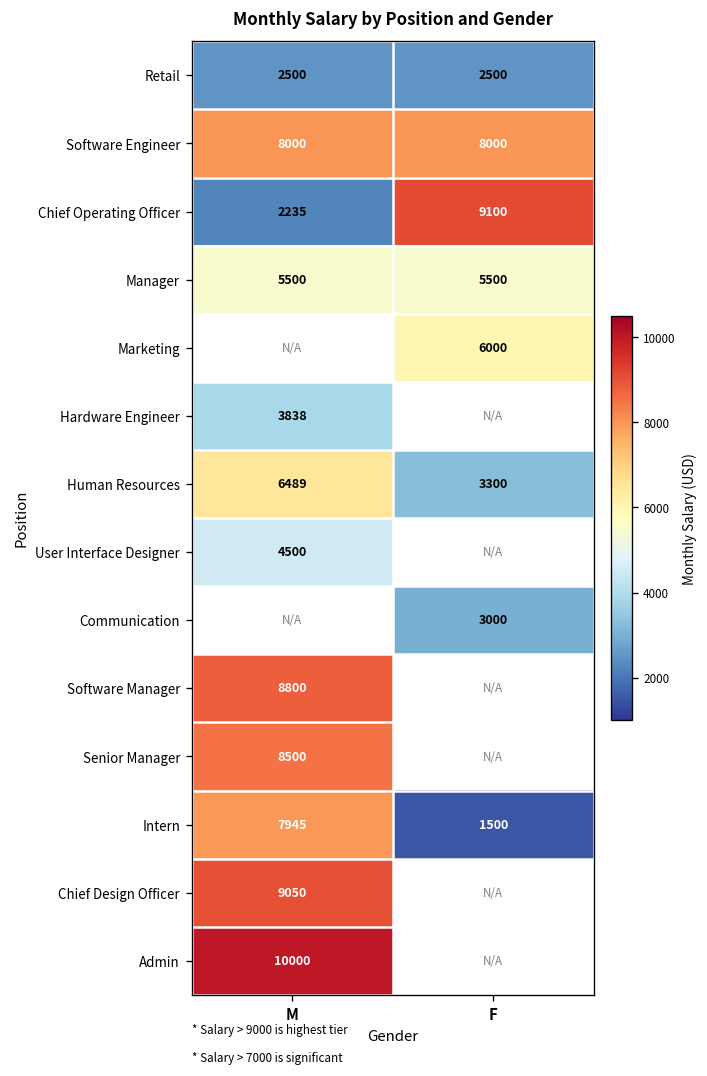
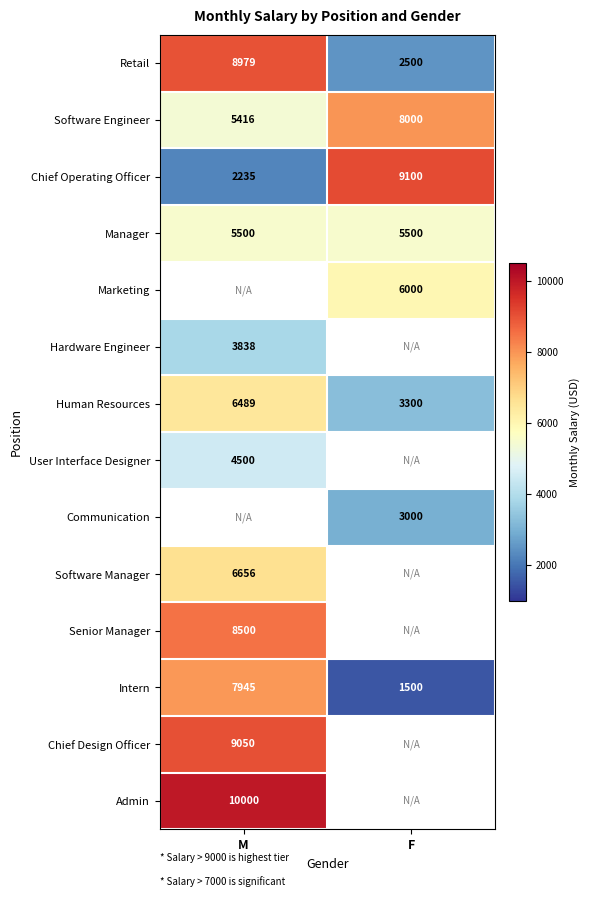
Retail, M: 2500 -> 8979
Software Engineer, M: 8000 -> 5416
Software Manager, M: 8800 -> 6656
